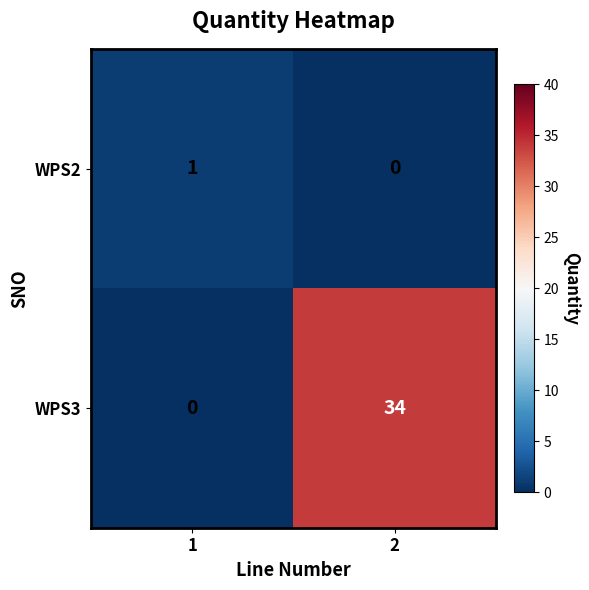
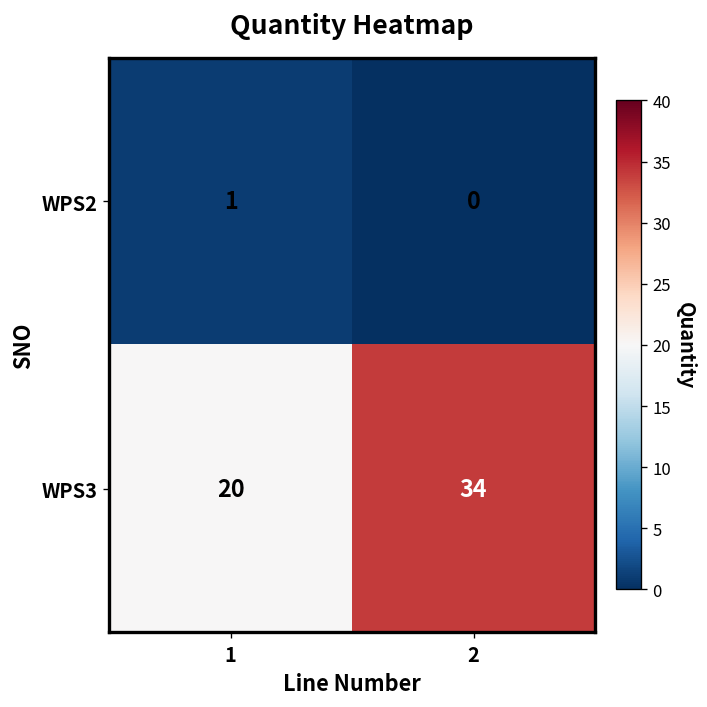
WPS3, 1: 0 -> 20
